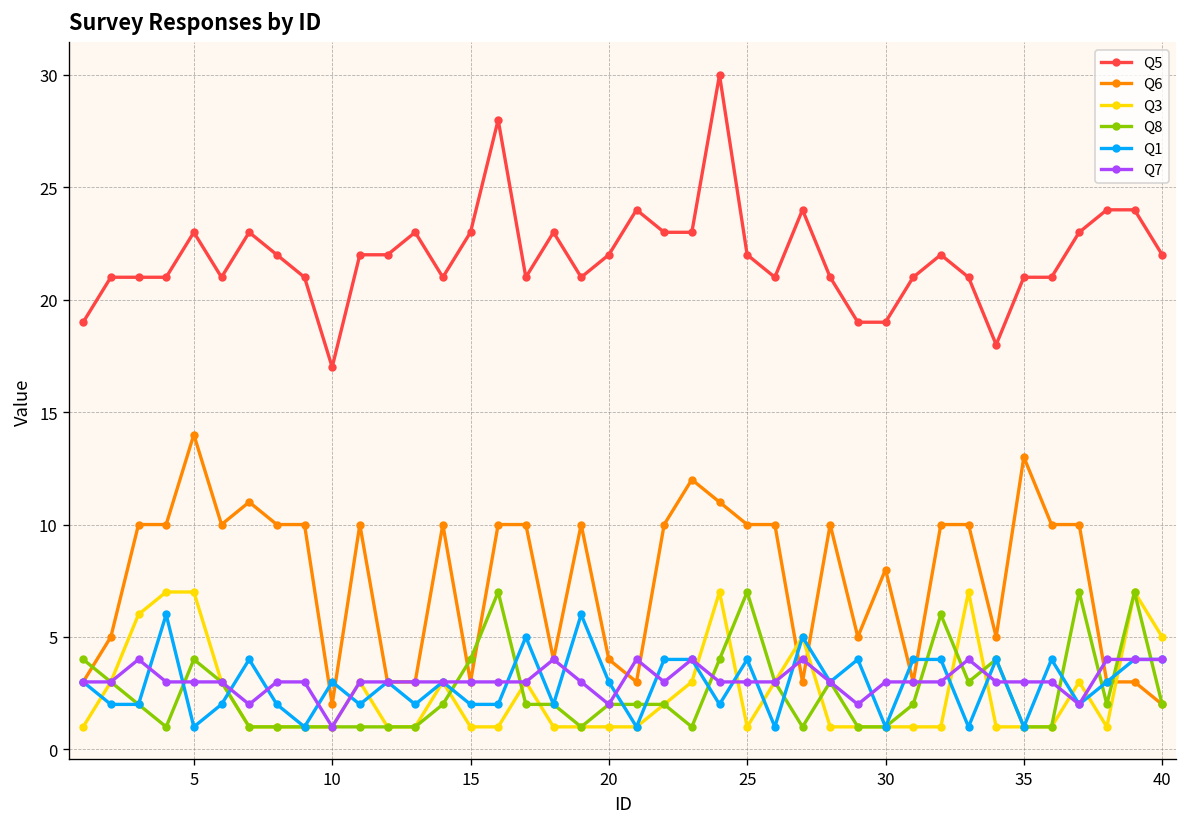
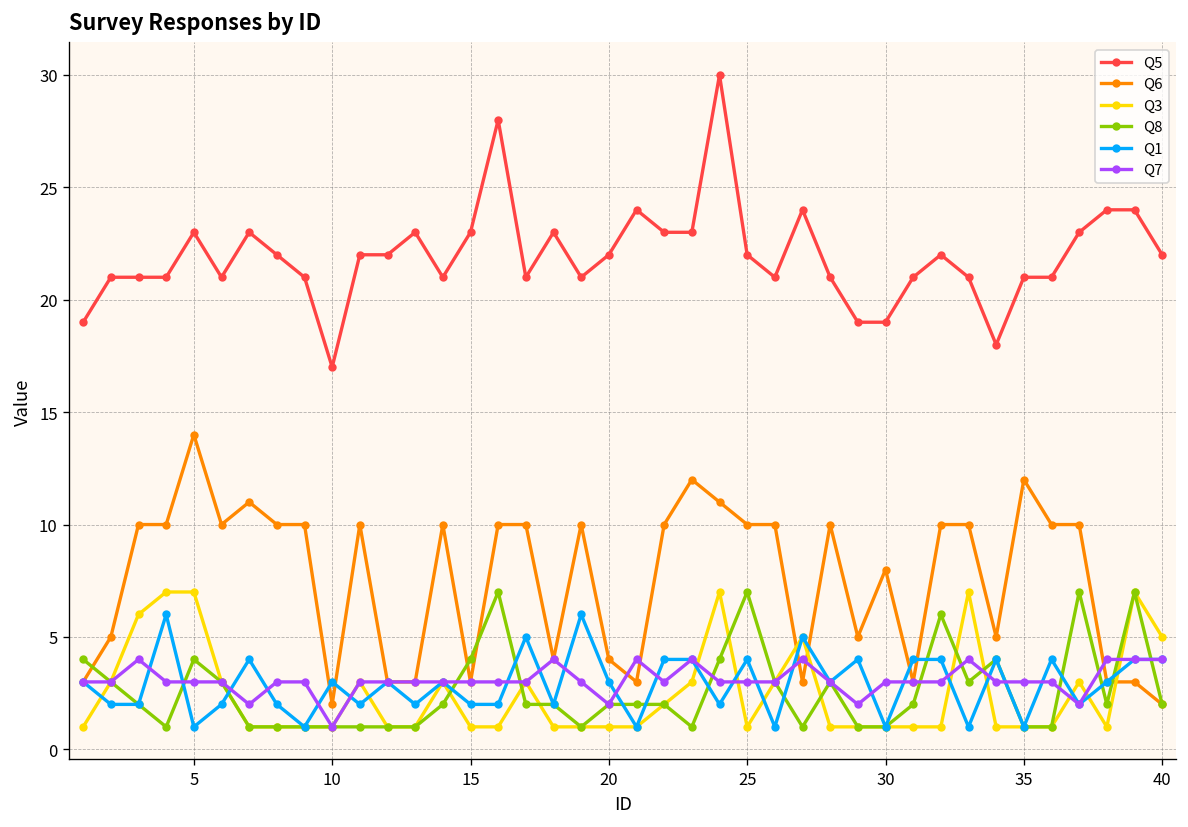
Q6, 35: 13 -> 12
